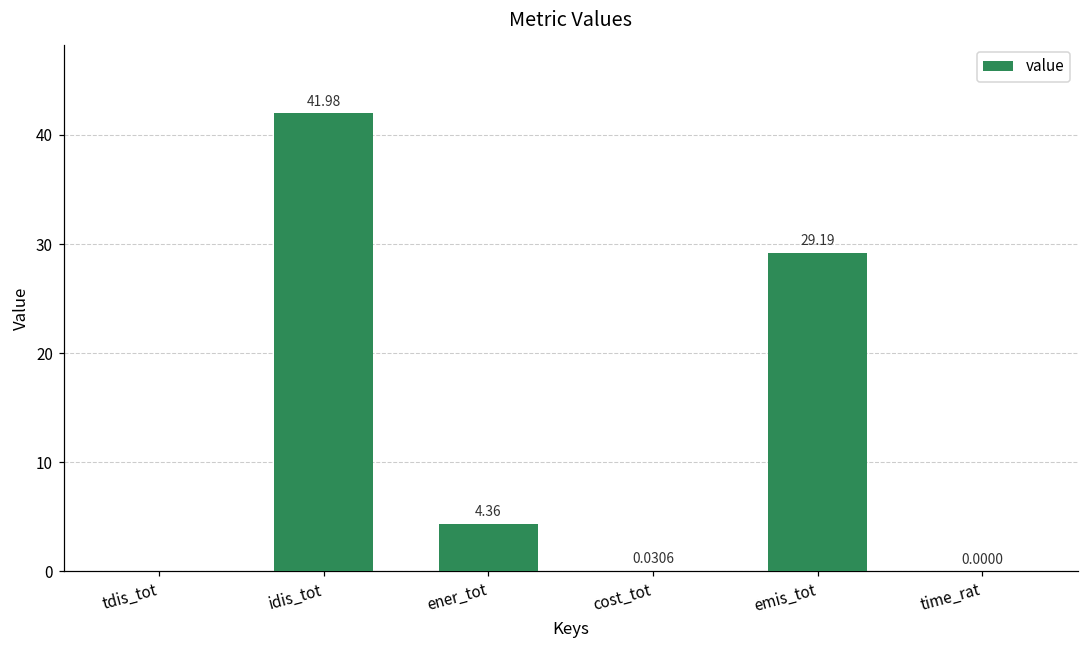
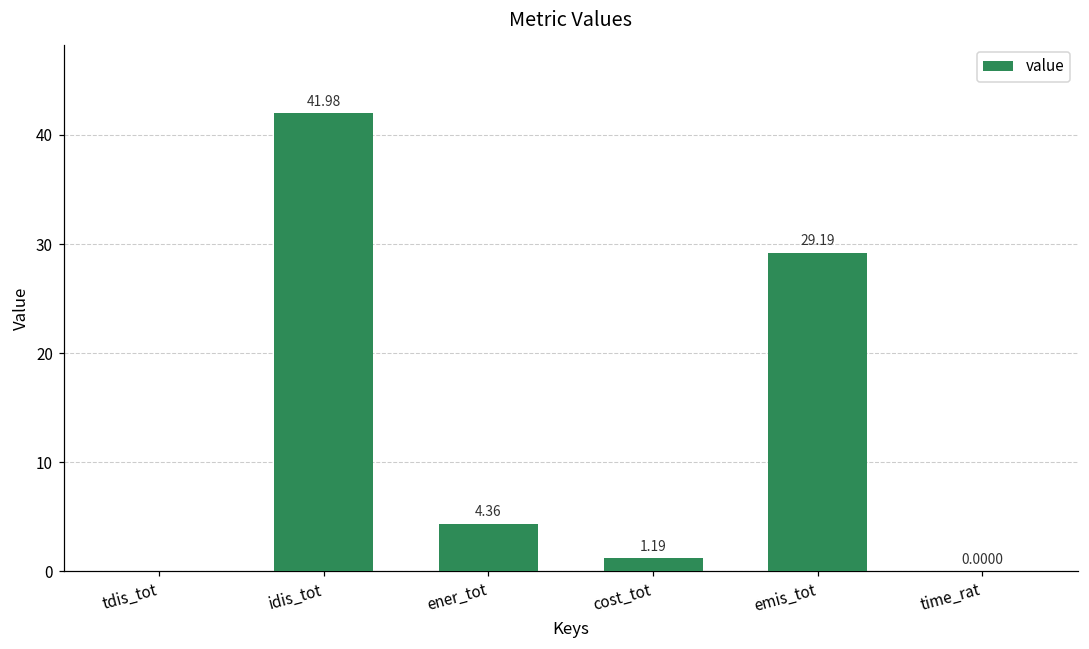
cost_tot: 0.0306 -> 1.19
